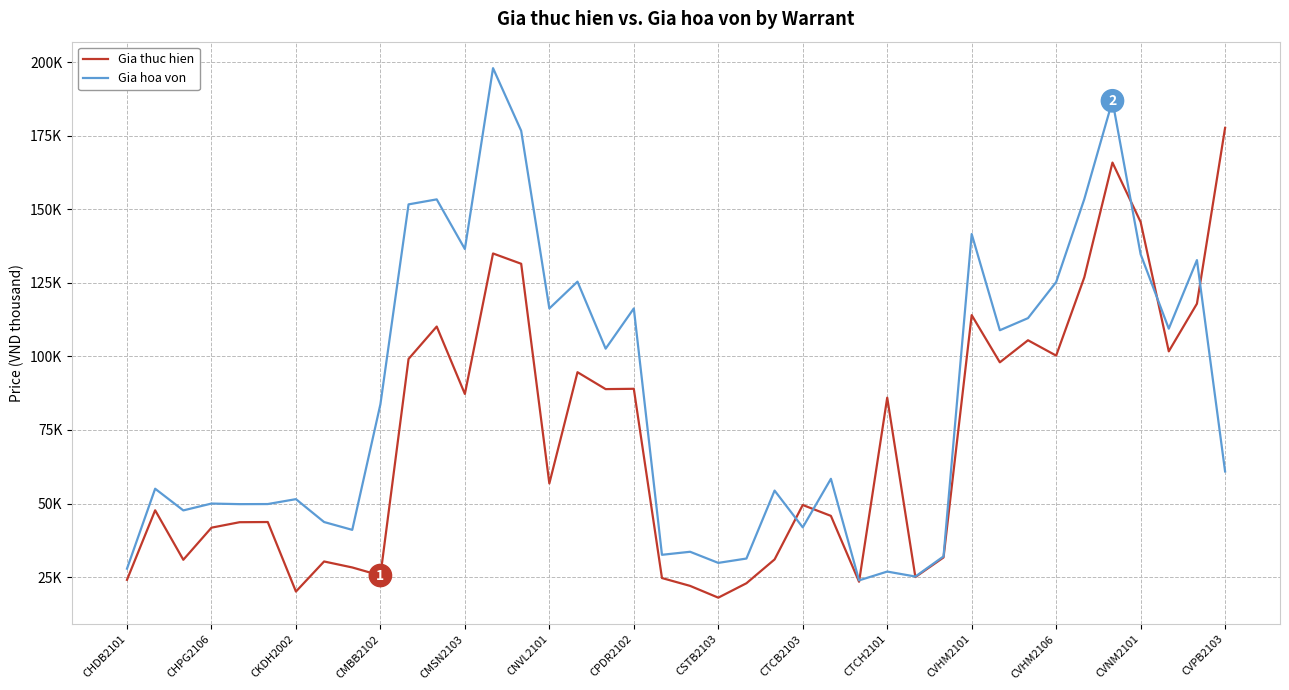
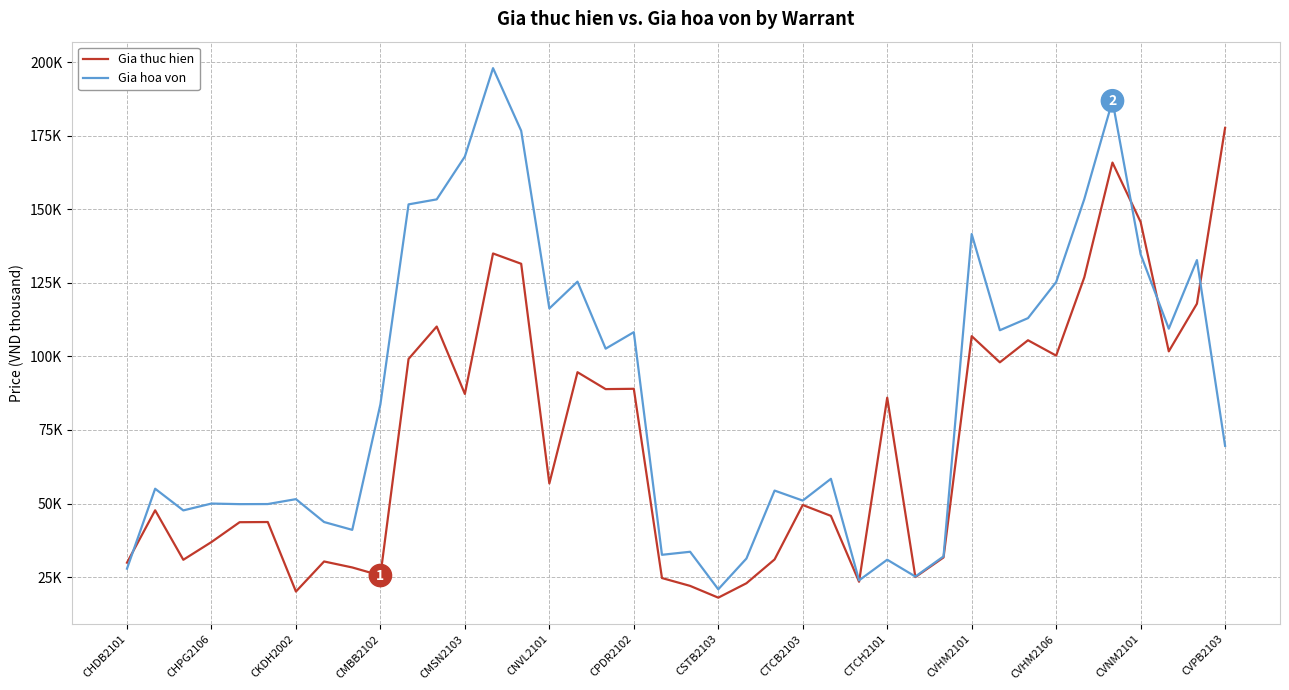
Gia thuc hien, CHDB2101: 24000 -> 30000
Gia thuc hien, CHPG2106: 42000 -> 37000
Gia hoa von, CMSN2103: 137000 -> 168000
Gia hoa von, CPDR2102: 116000 -> 108000
Gia hoa von, CSTB2103: 30000 -> 21000
Gia hoa von, CTCB2103: 42000 -> 51000
Gia hoa von, CTCH2101: 27000 -> 31000
Gia thuc hien, CVHM2101: 114000 -> 107000
Gia hoa von, CVPB2103: 61000 -> 70000
